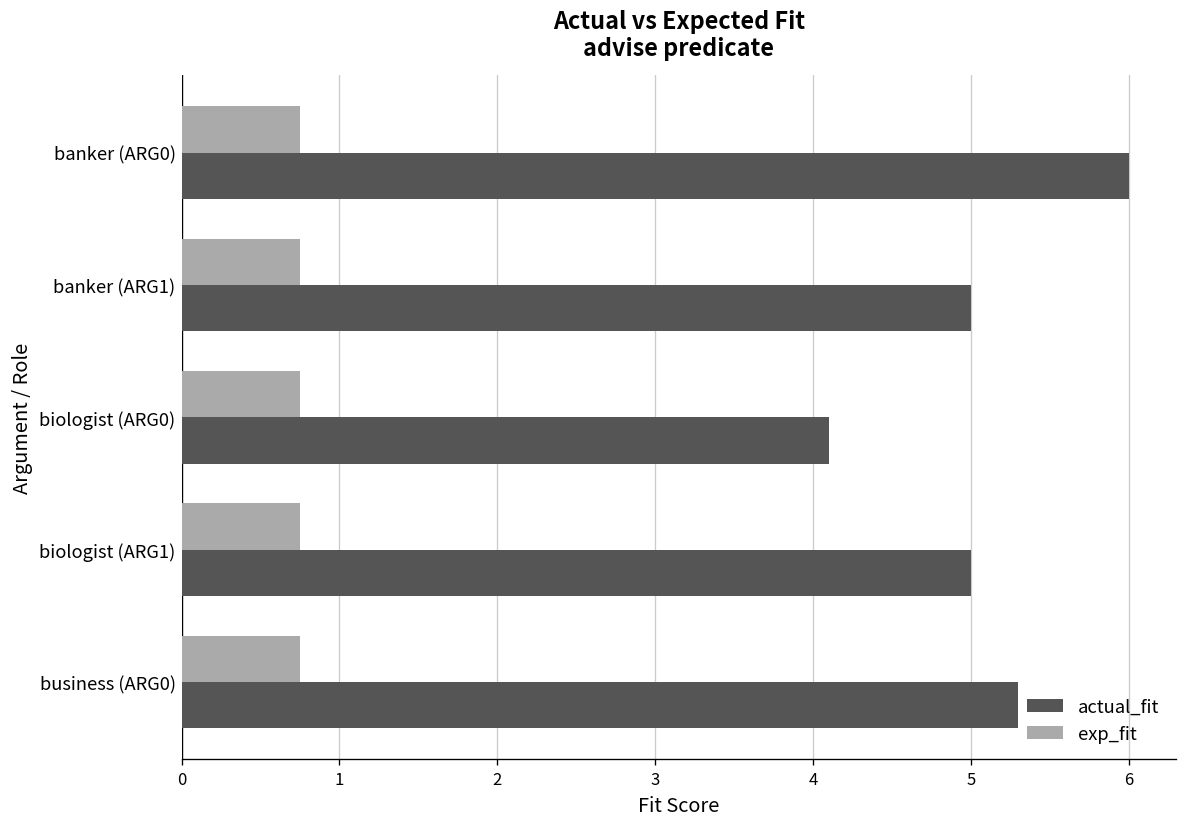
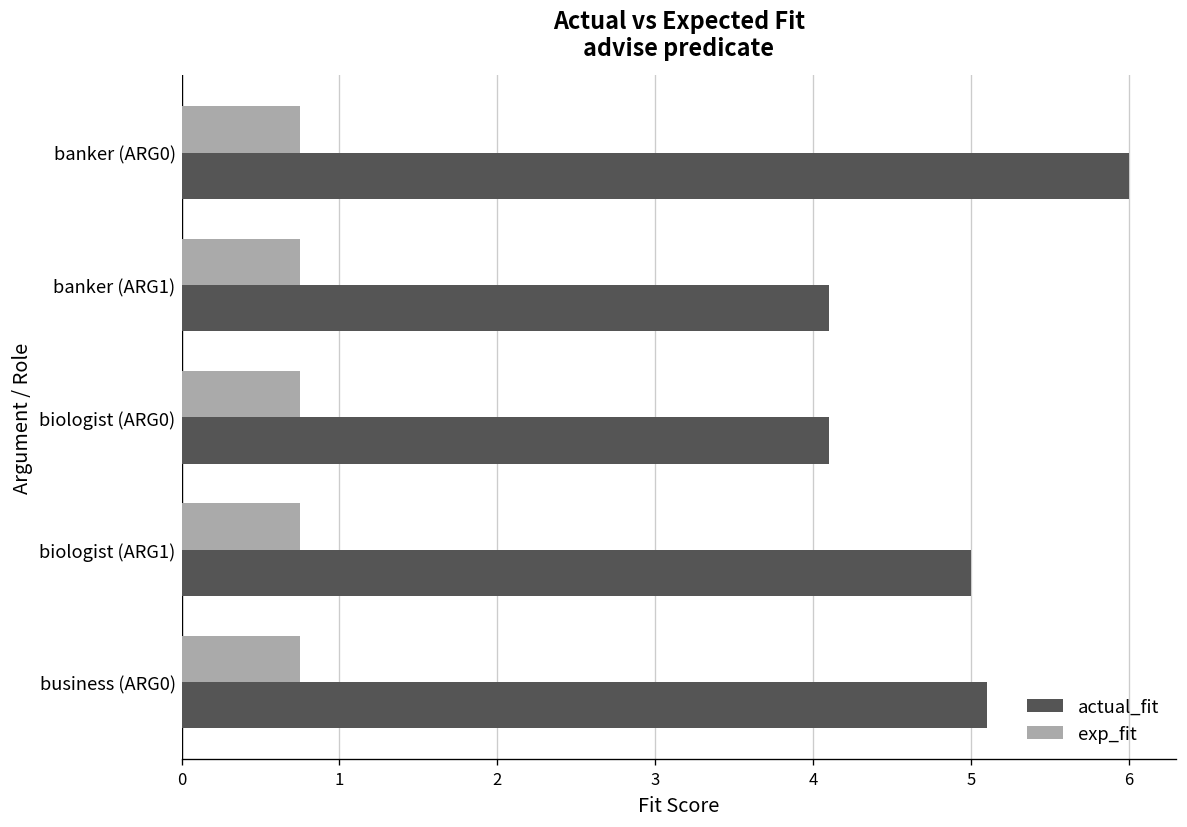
actual_fit, banker (ARG1): 5.0 -> 4.1
actual_fit, business (ARG0): 5.3 -> 5.1
